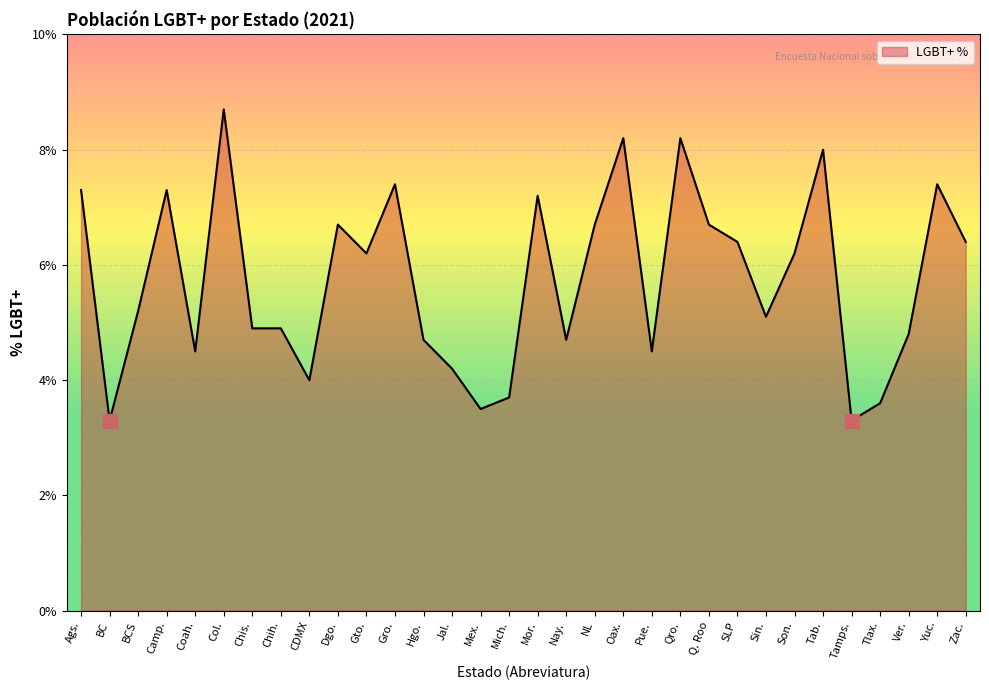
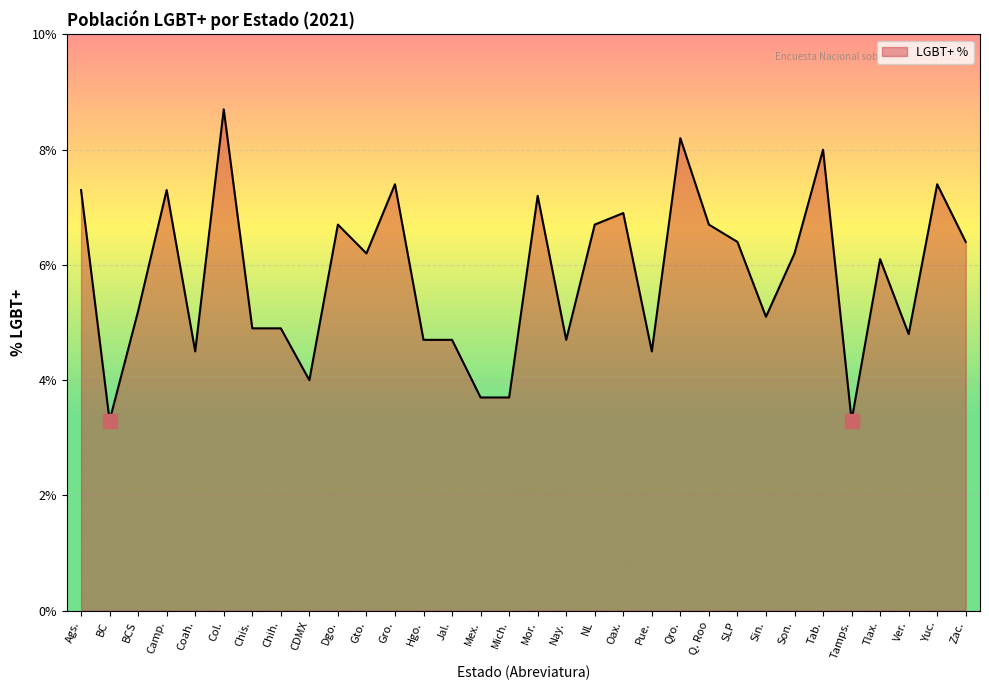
LGBT+ %, Jal.: 4.2% -> 4.7%
LGBT+ %, Mex.: 3.5% -> 3.7%
LGBT+ %, Oax.: 8.2% -> 6.9%
LGBT+ %, Tlax.: 3.6% -> 6.1%
